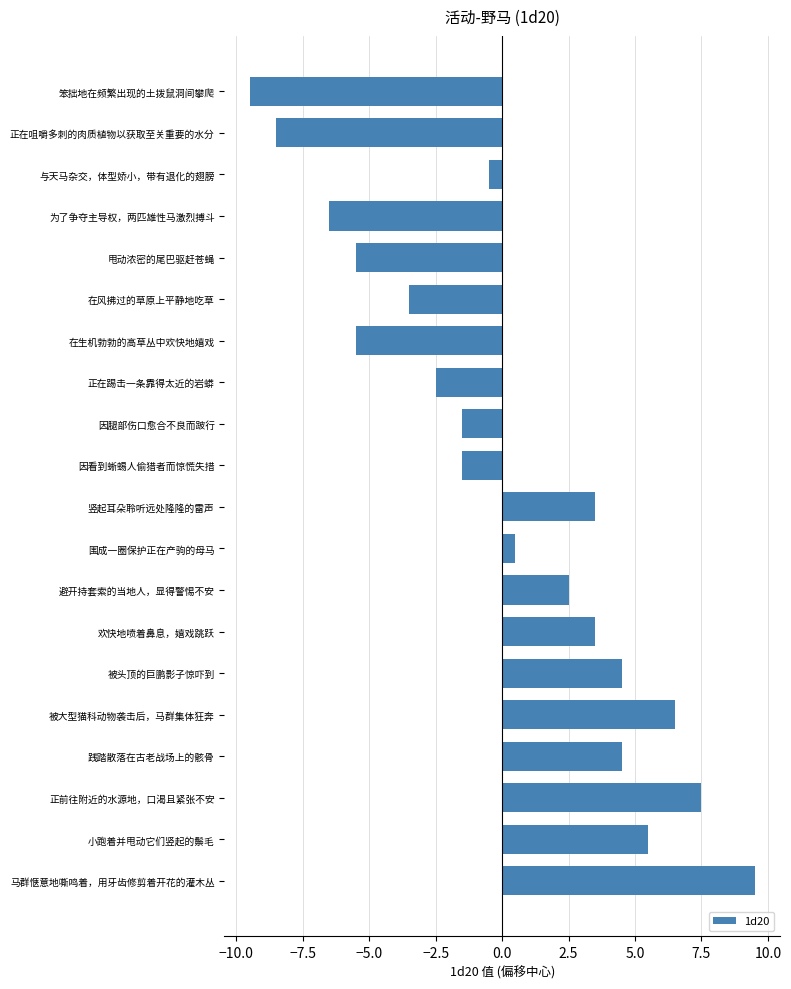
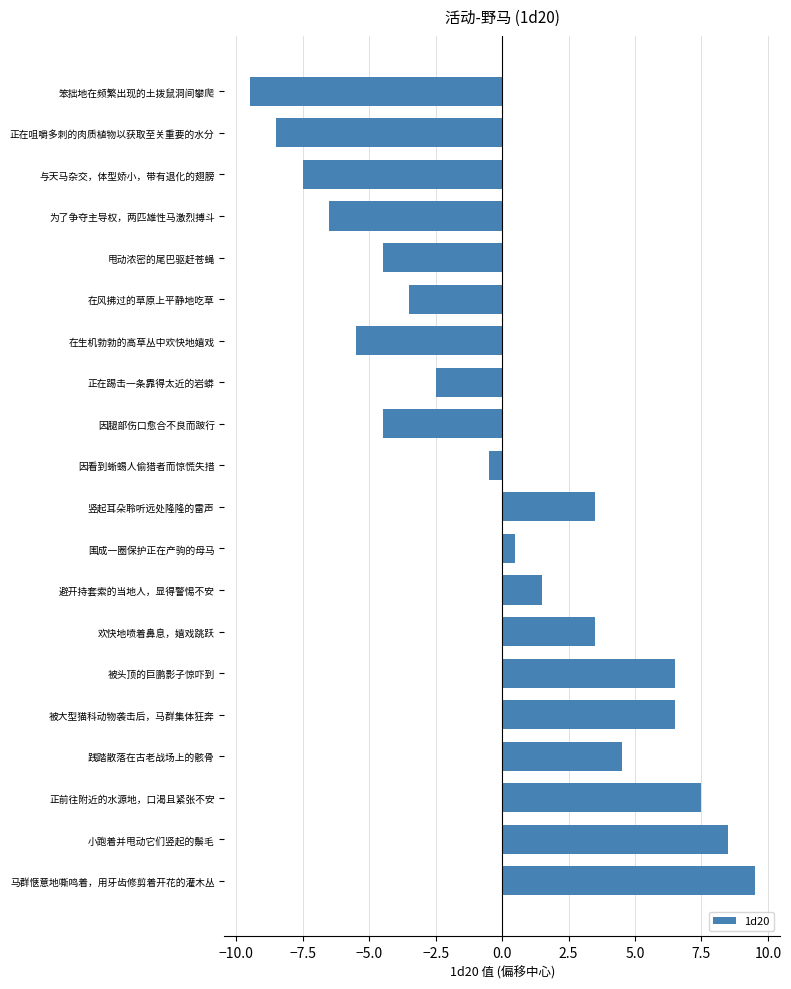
与天马杂交，体型娇小，带有退化的翅膀: -0.5 -> -7.5
甩动浓密的尾巴驱赶苍蝇: -5.5 -> -4.5
因腿部伤口愈合不良而跛行: -1.5 -> -4.5
因看到蜥蜴人偷猎者而惊慌失措: -1.5 -> -0.5
避开持套索的当地人，显得警惕不安: 2.5 -> 1.5
被头顶的巨鹏影子惊吓到: 4.5 -> 6.5
小跑着并甩动它们竖起的鬃毛: 5.5 -> 8.5
